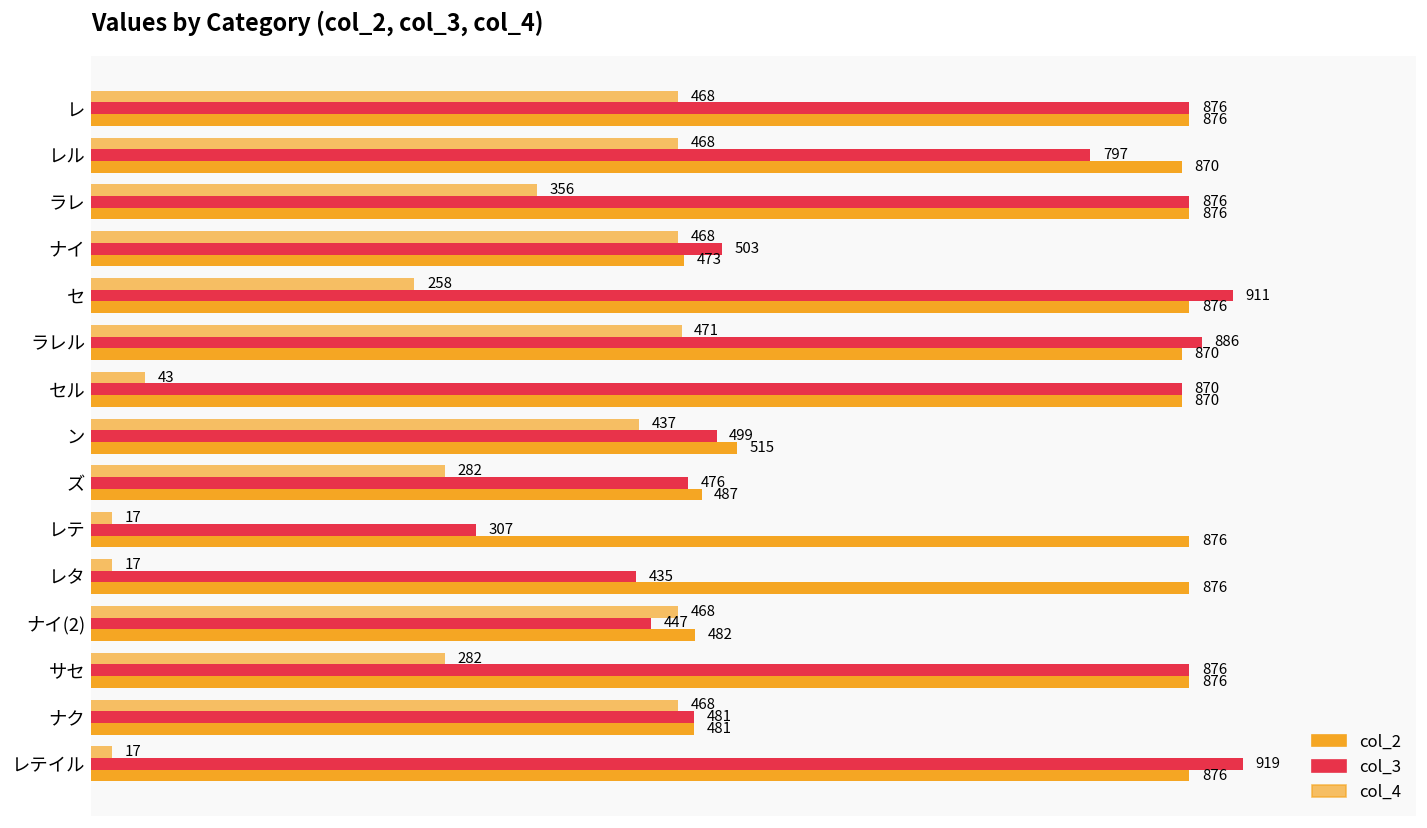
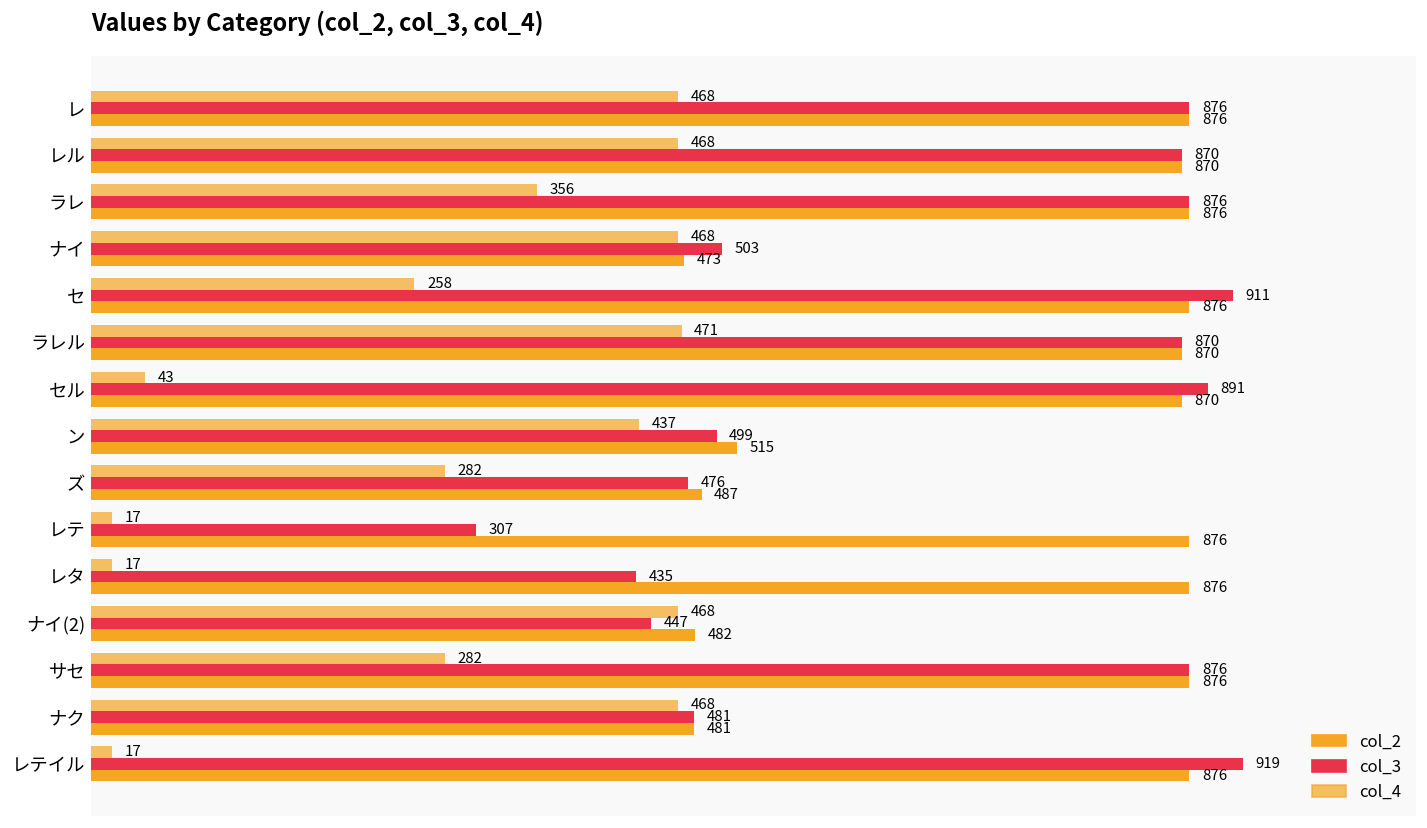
col_3, レル: 797 -> 870
col_3, ラレル: 886 -> 870
col_3, セル: 870 -> 891
